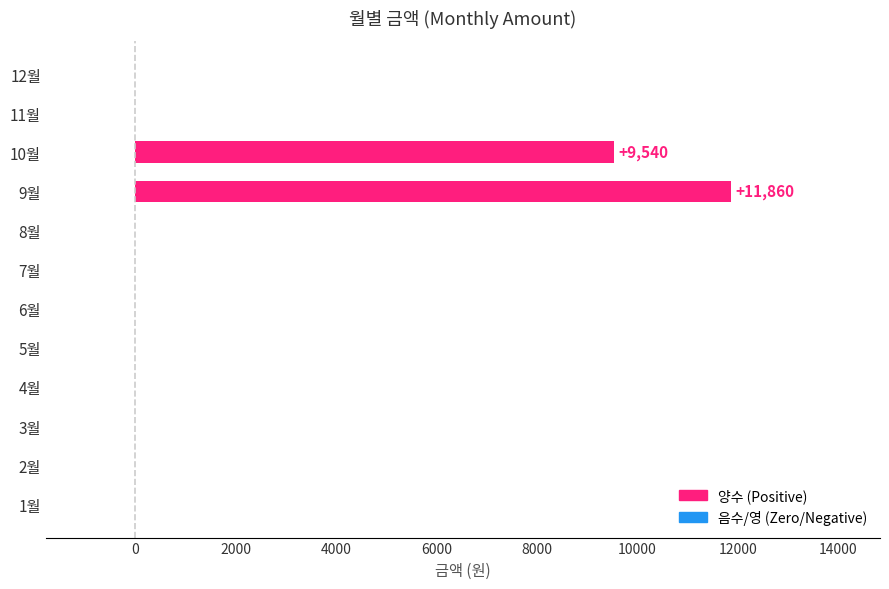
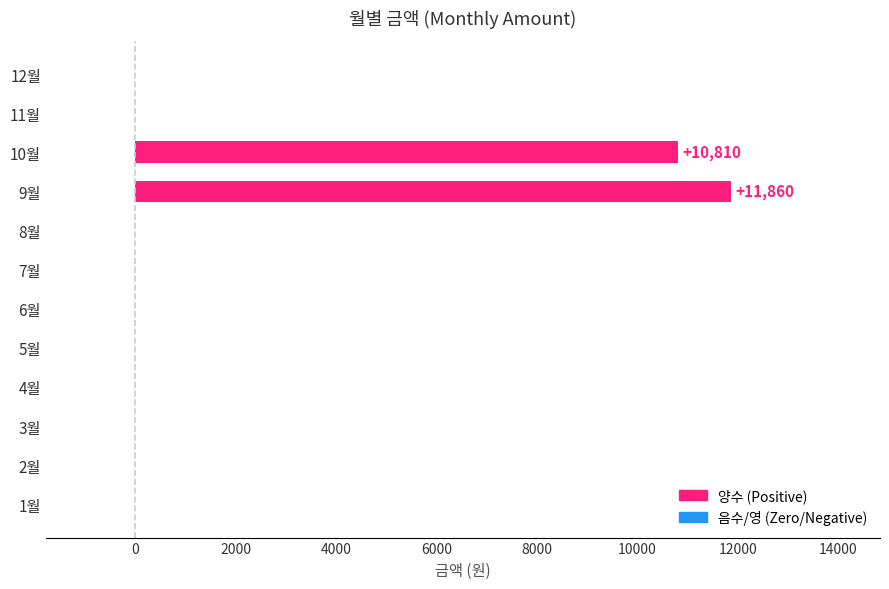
10월: +9,540 -> +10,810
